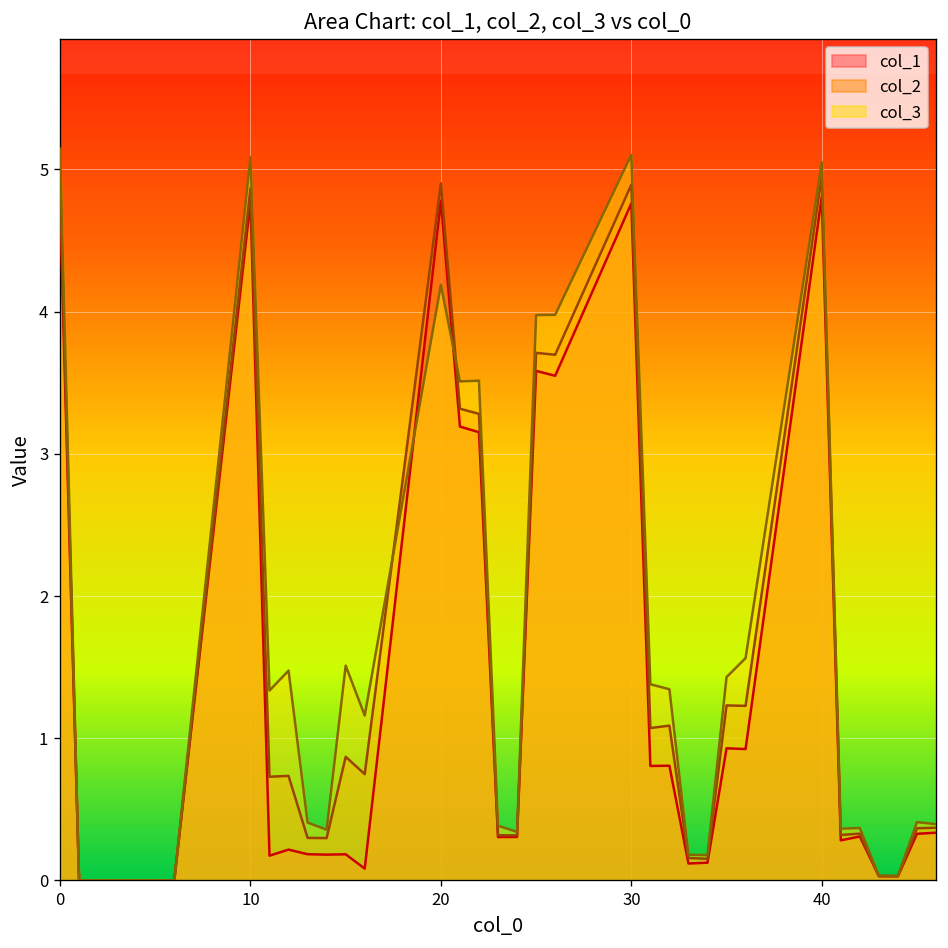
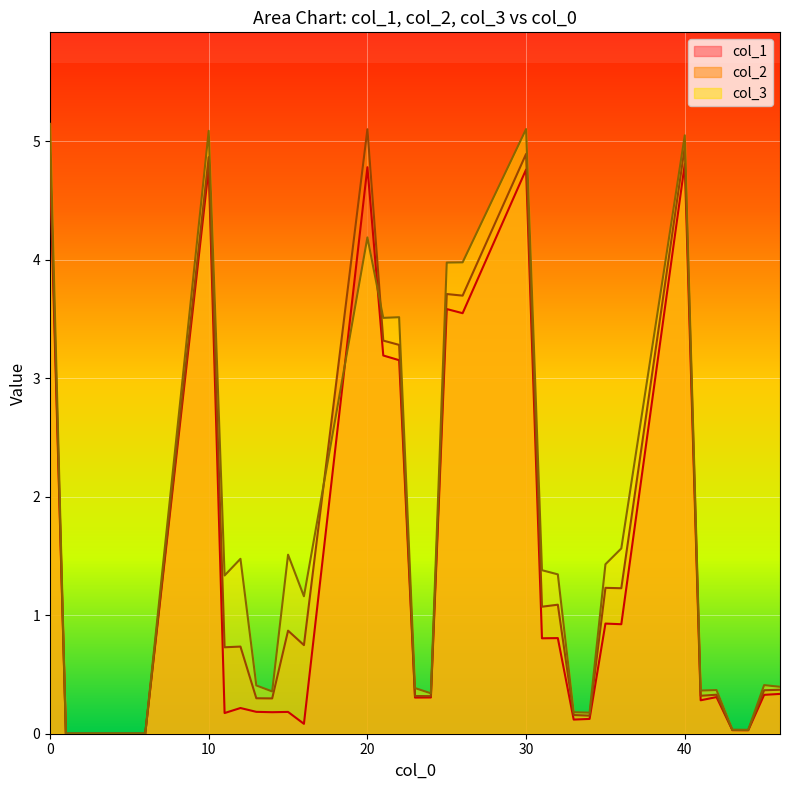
col_2, 20: 4.90 -> 5.10
